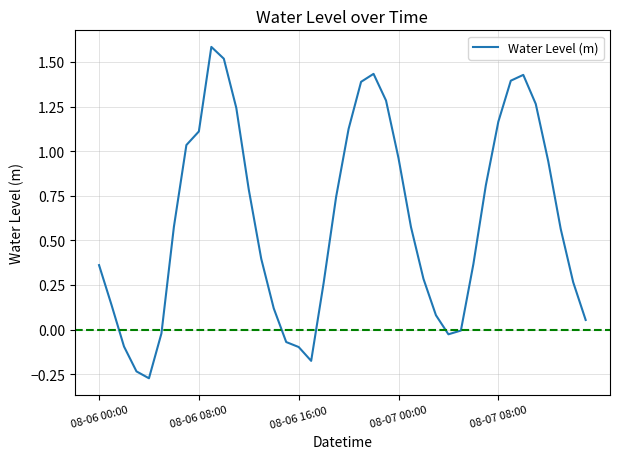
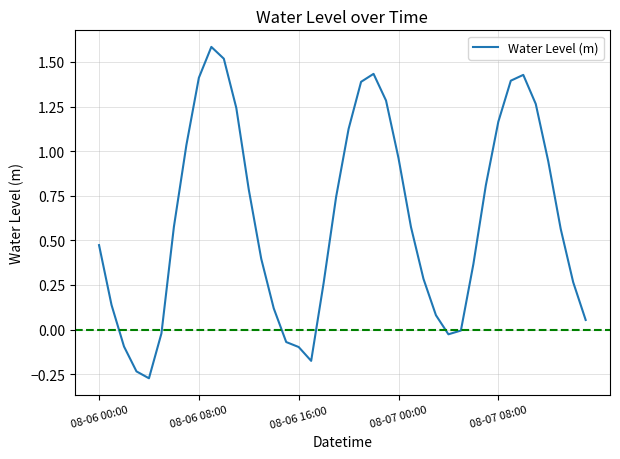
08-06 00:00: 0.36 -> 0.47
08-06 08:00: 1.11 -> 1.41
